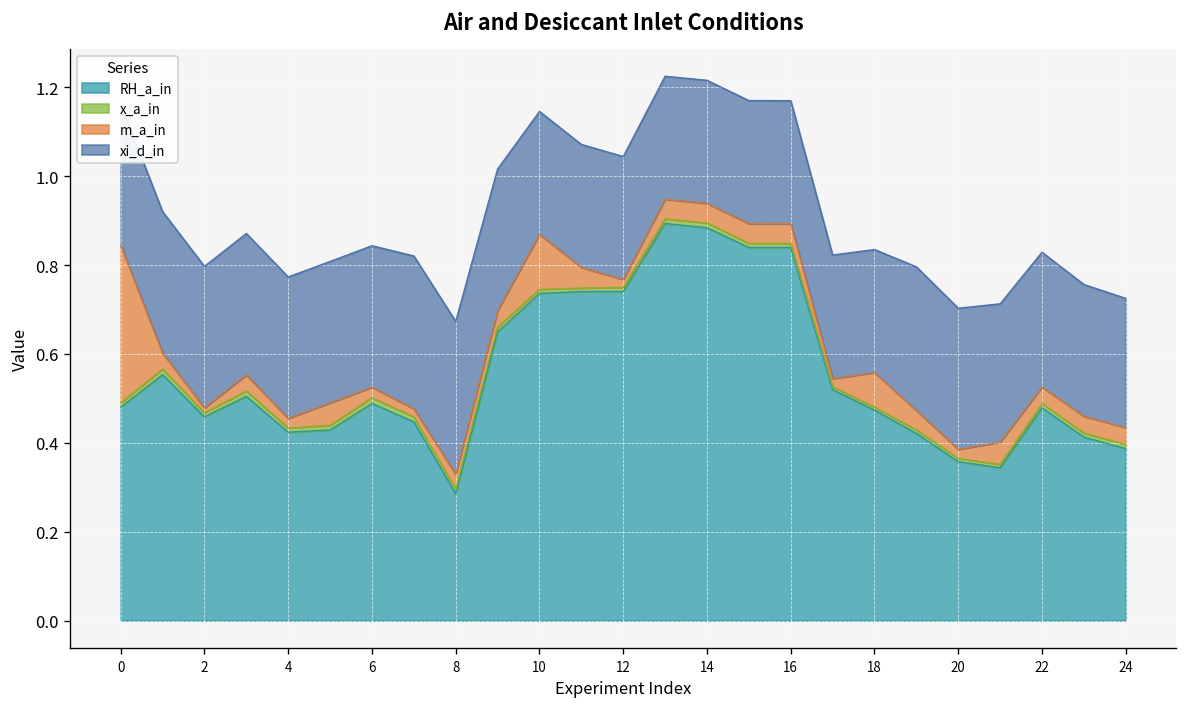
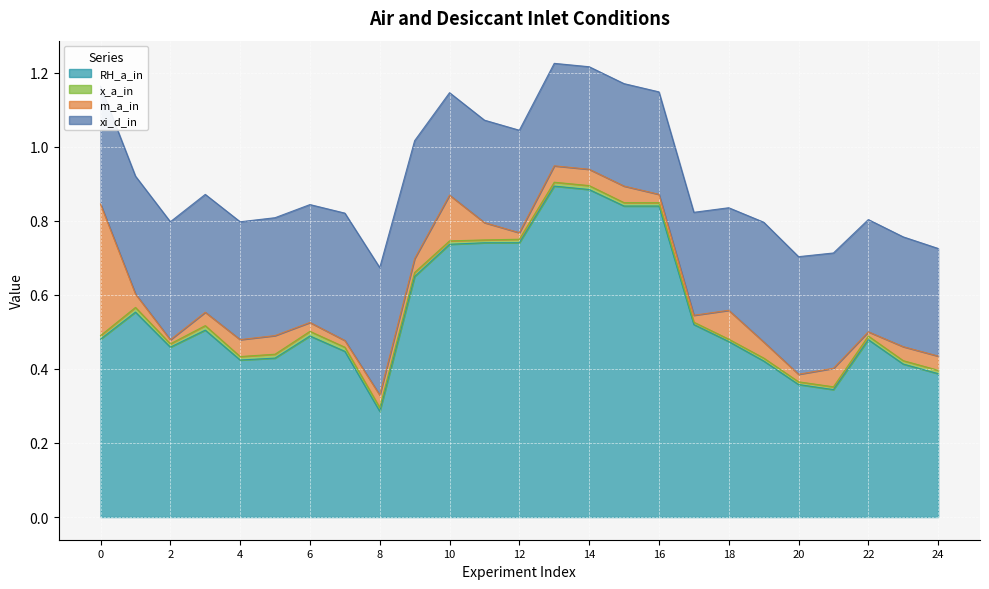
m_a_in, 4: 0.02 -> 0.05
m_a_in, 16: 0.04 -> 0.02
m_a_in, 22: 0.04 -> 0.01
